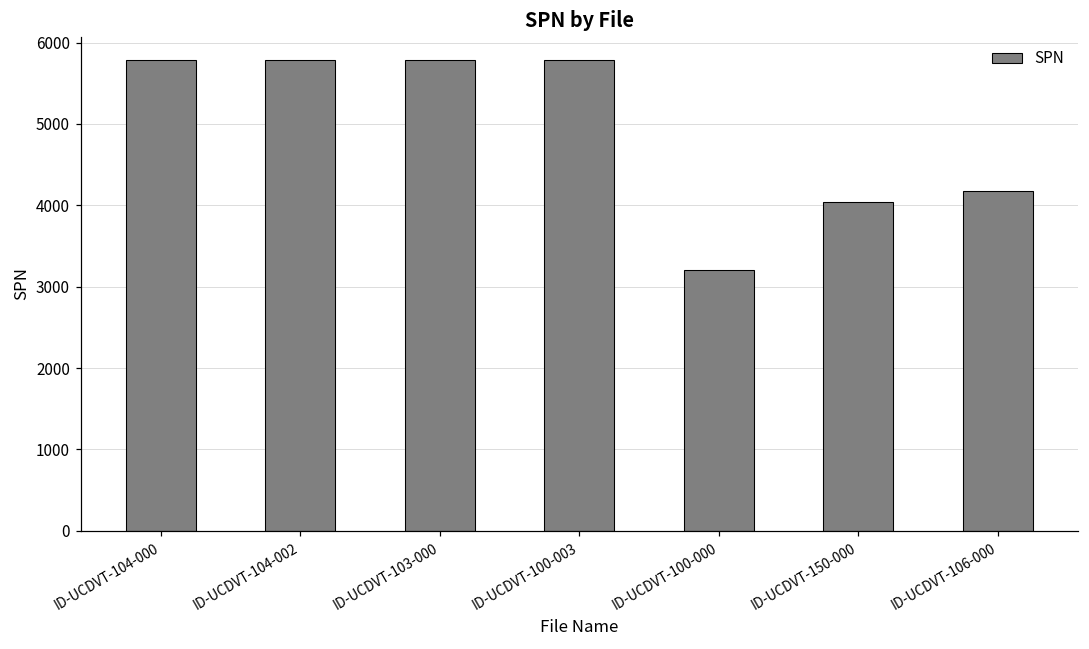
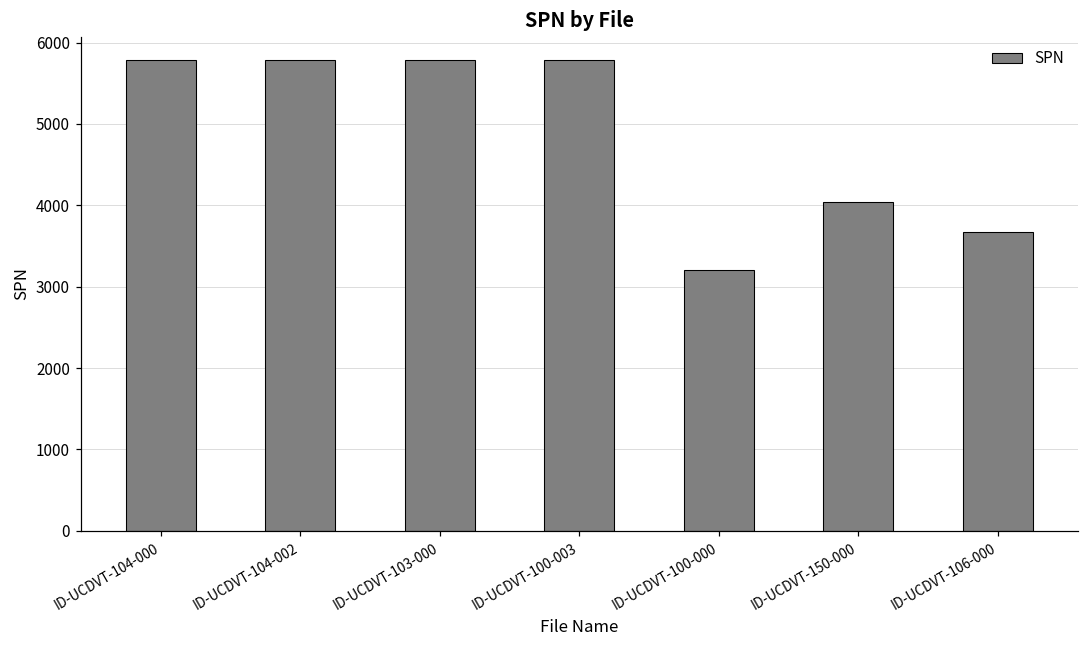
ID-UCDVT-106-000: 4200 -> 3700
